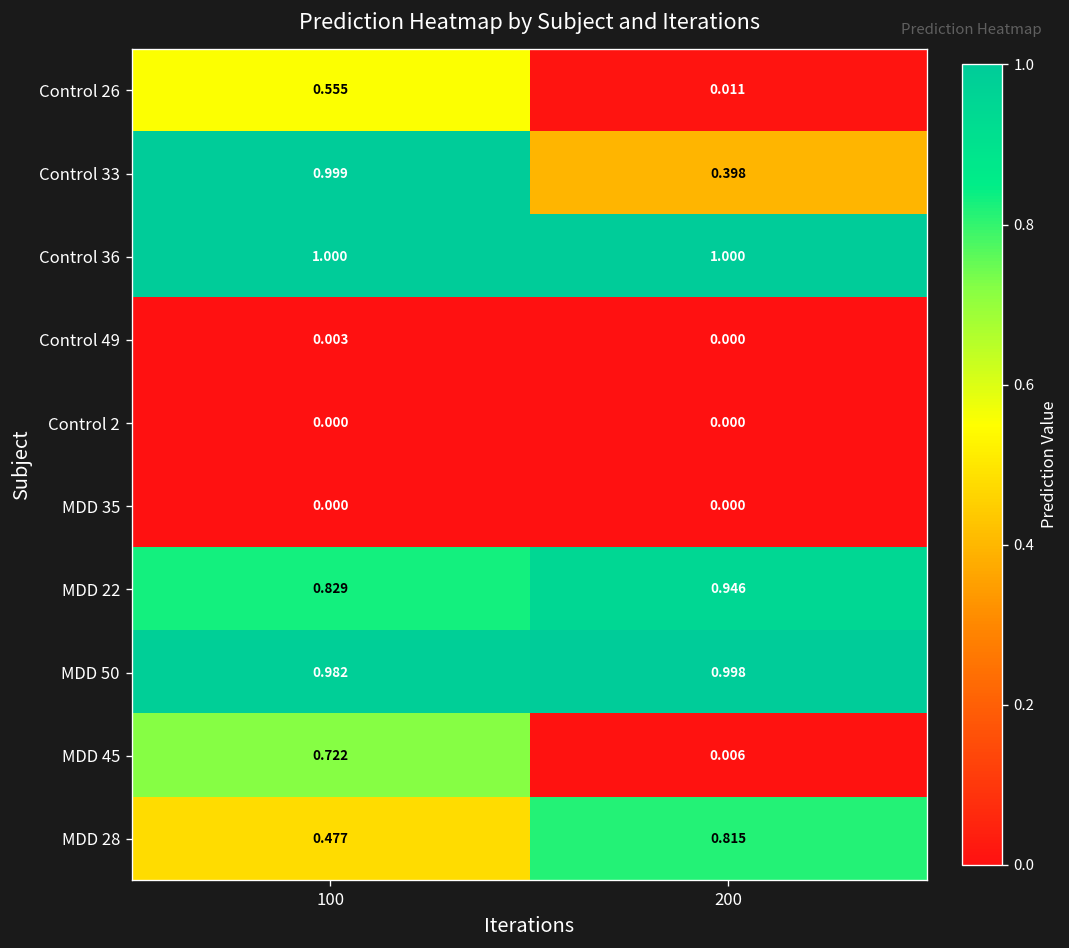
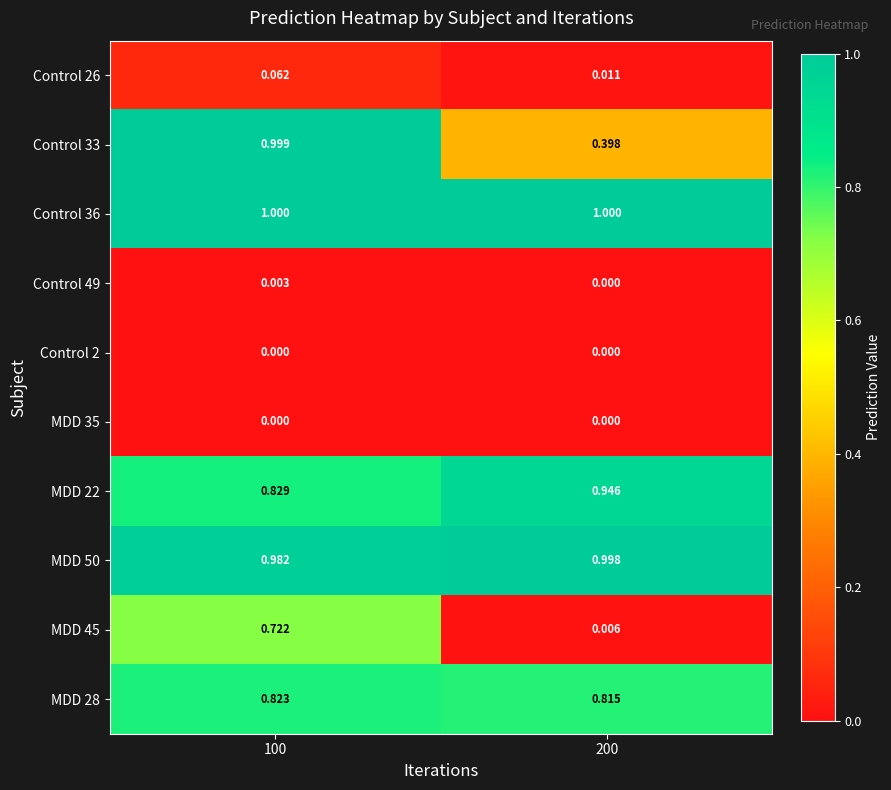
Control 26, 100: 0.555 -> 0.062
MDD 28, 100: 0.477 -> 0.823
